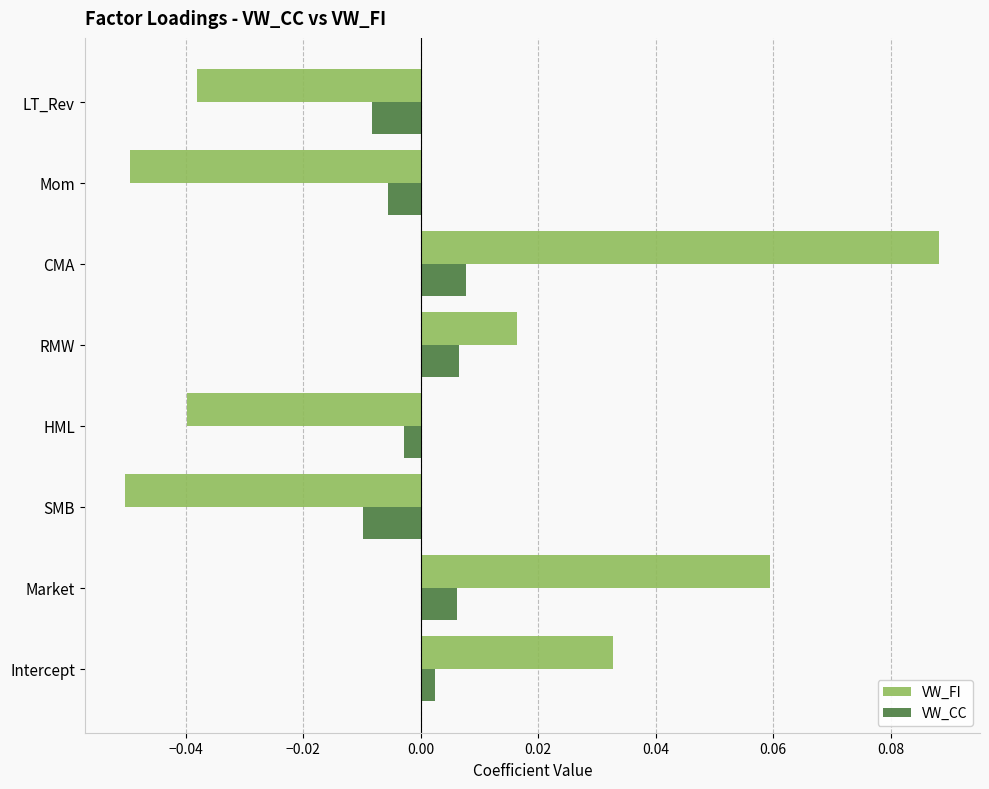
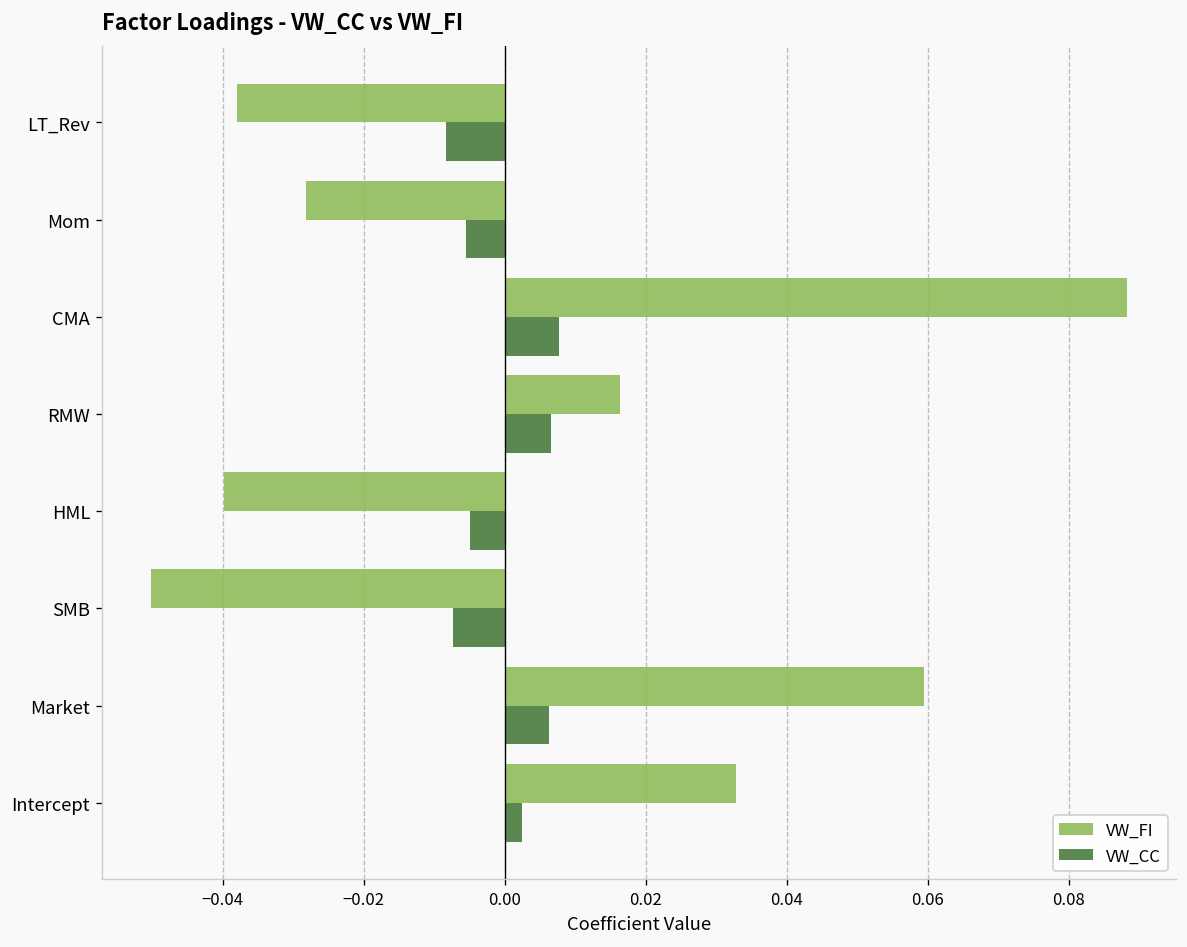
VW_FI, Mom: -0.049 -> -0.028
VW_CC, HML: -0.003 -> -0.005
VW_CC, SMB: -0.010 -> -0.007
